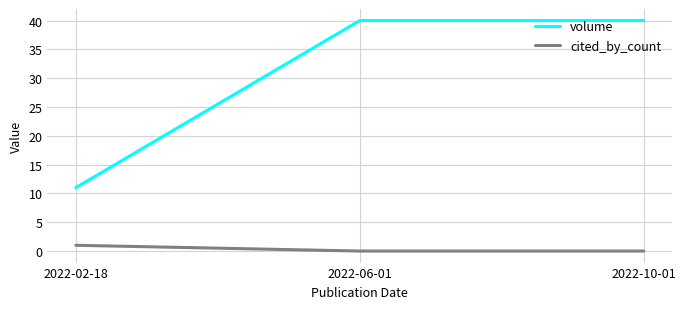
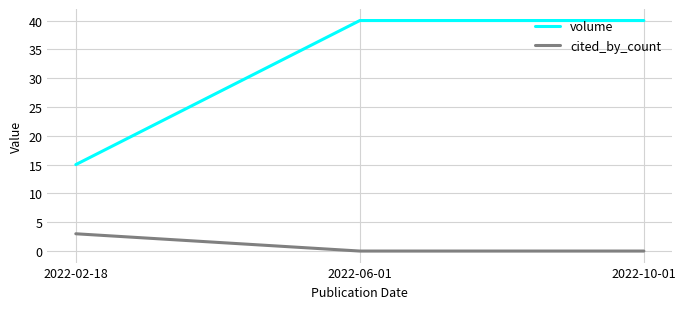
volume, 2022-02-18: 11 -> 15
cited_by_count, 2022-02-18: 1 -> 3
